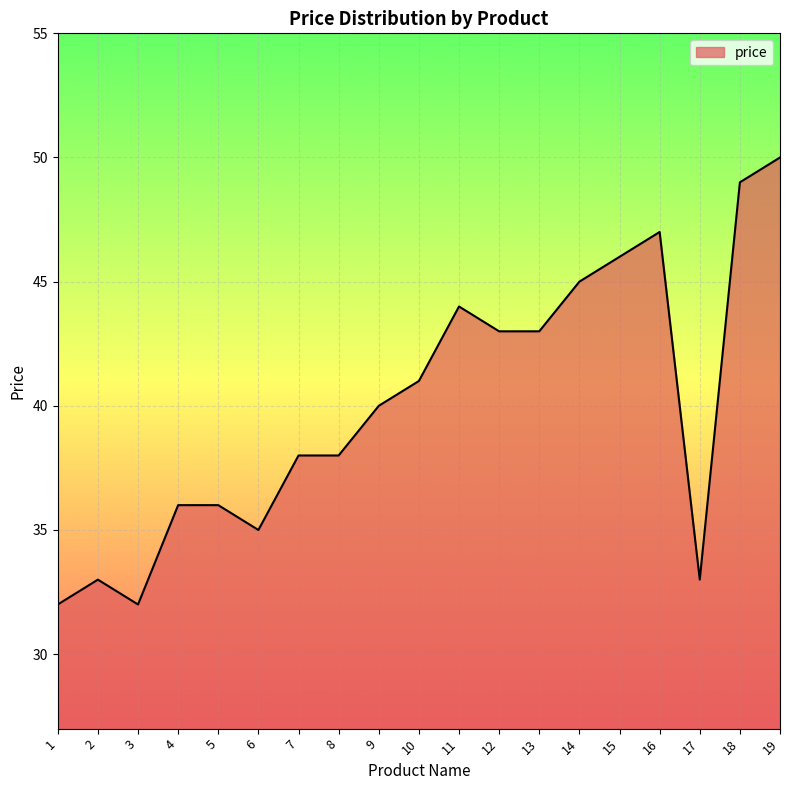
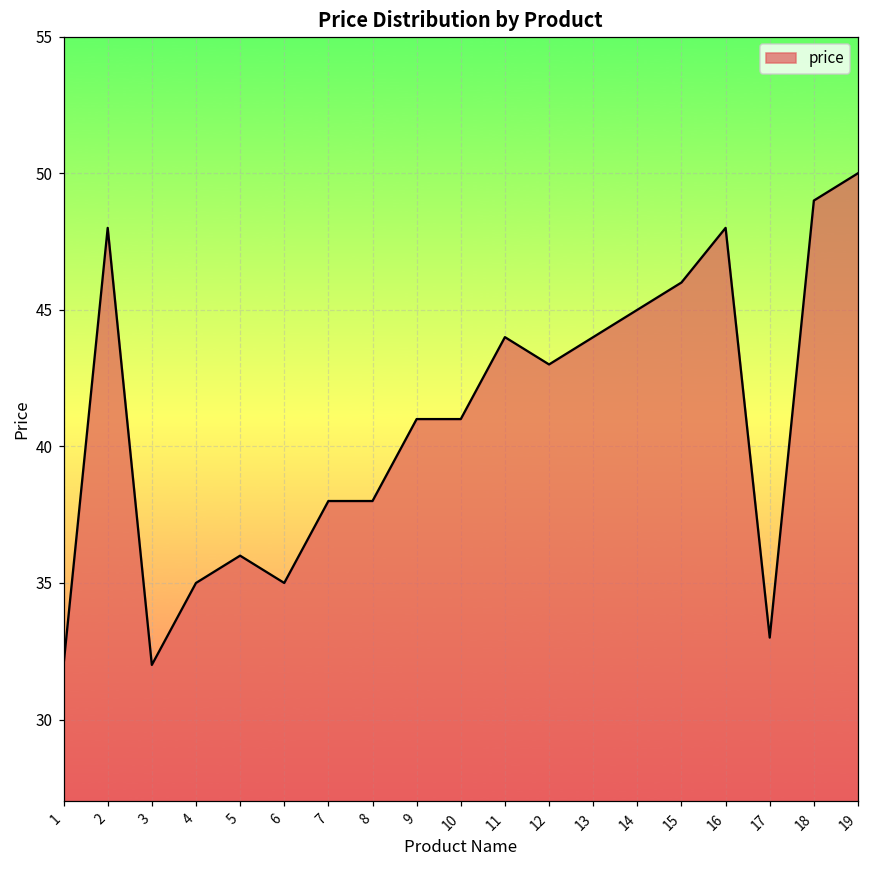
2: 33 -> 48
4: 36 -> 35
9: 40 -> 41
13: 43 -> 44
16: 47 -> 48
